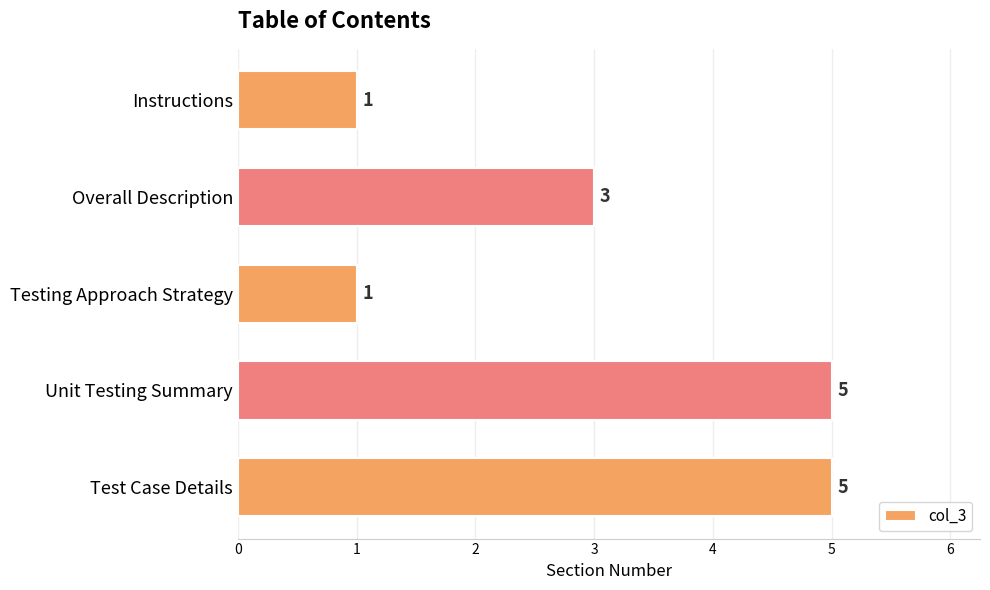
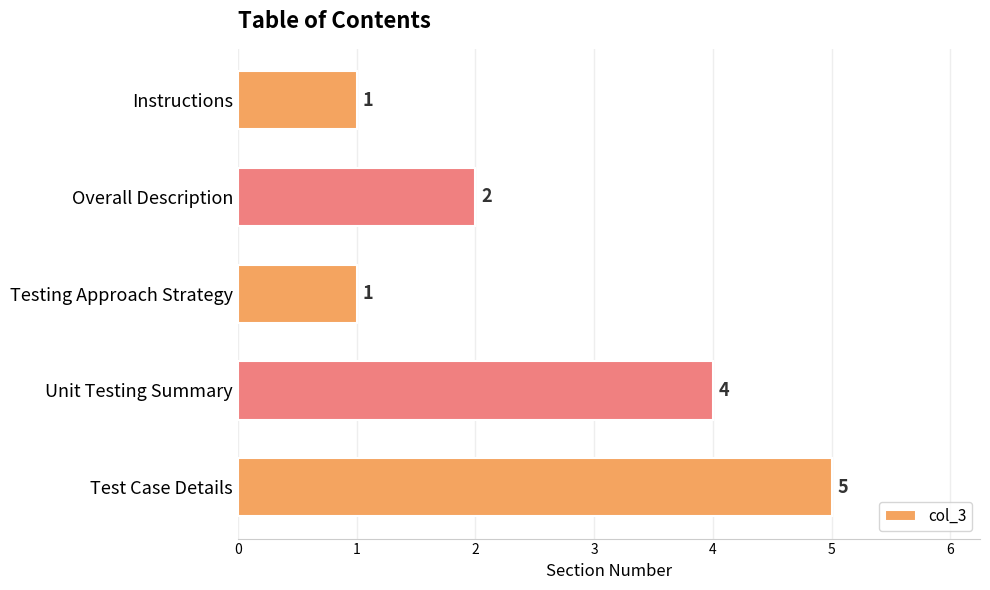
Overall Description: 3 -> 2
Unit Testing Summary: 5 -> 4
